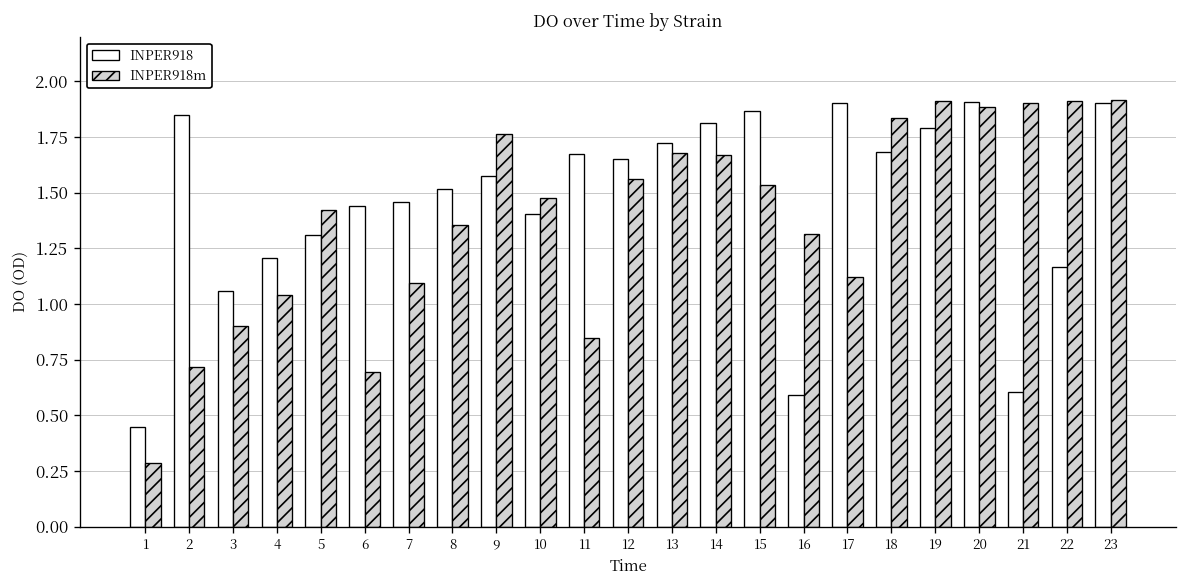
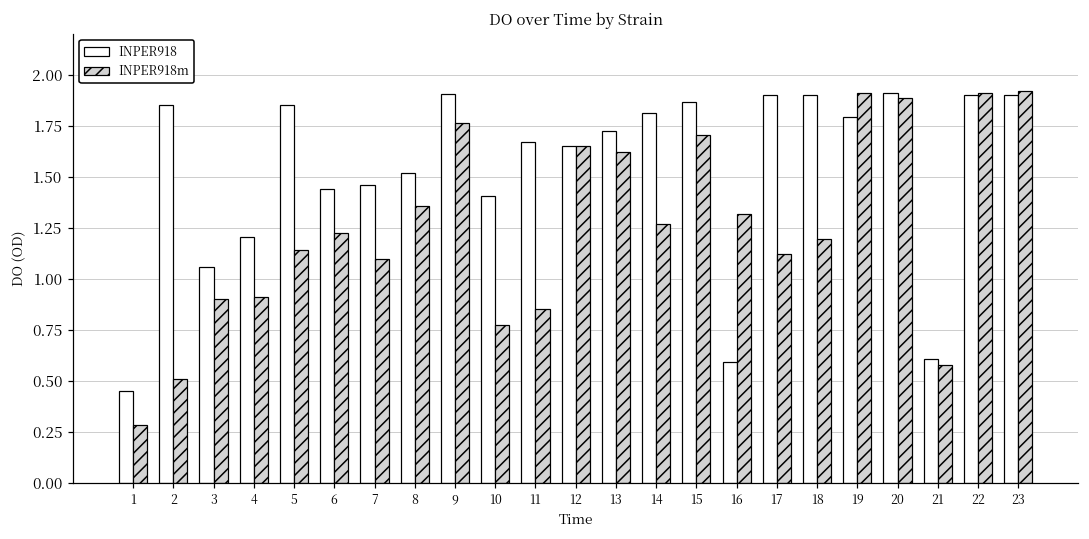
INPER918m, 2: 0.72 -> 0.51
INPER918m, 4: 1.04 -> 0.91
INPER918, 5: 1.31 -> 1.85
INPER918m, 5: 1.42 -> 1.14
INPER918m, 6: 0.69 -> 1.23
INPER918, 9: 1.58 -> 1.91
INPER918m, 10: 1.48 -> 0.77
INPER918m, 12: 1.56 -> 1.65
INPER918m, 13: 1.68 -> 1.62
INPER918m, 14: 1.67 -> 1.27
INPER918m, 15: 1.53 -> 1.71
INPER918, 18: 1.68 -> 1.90
INPER918m, 18: 1.84 -> 1.19
INPER918m, 21: 1.90 -> 0.58
INPER918, 22: 1.17 -> 1.90
